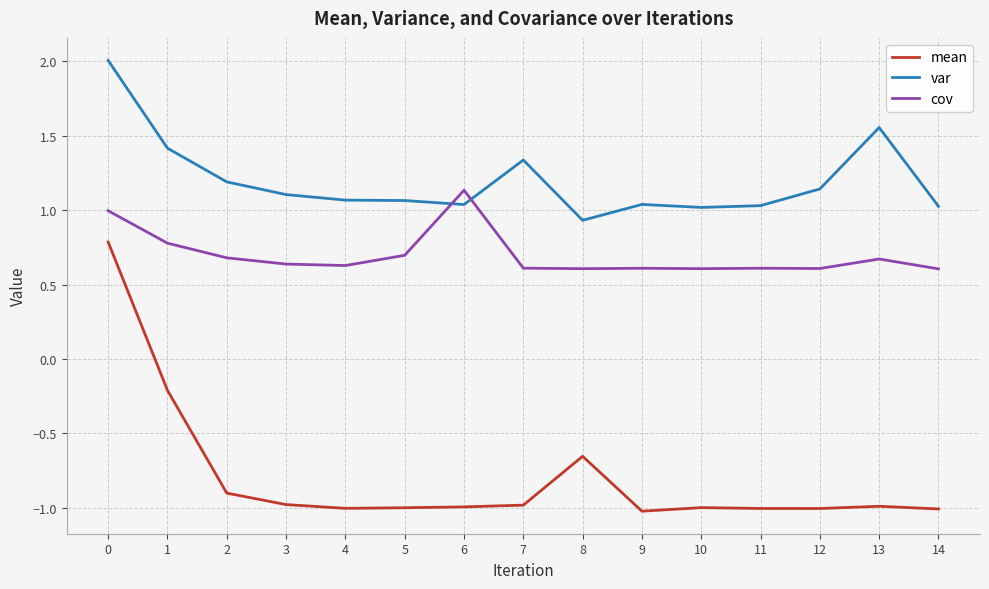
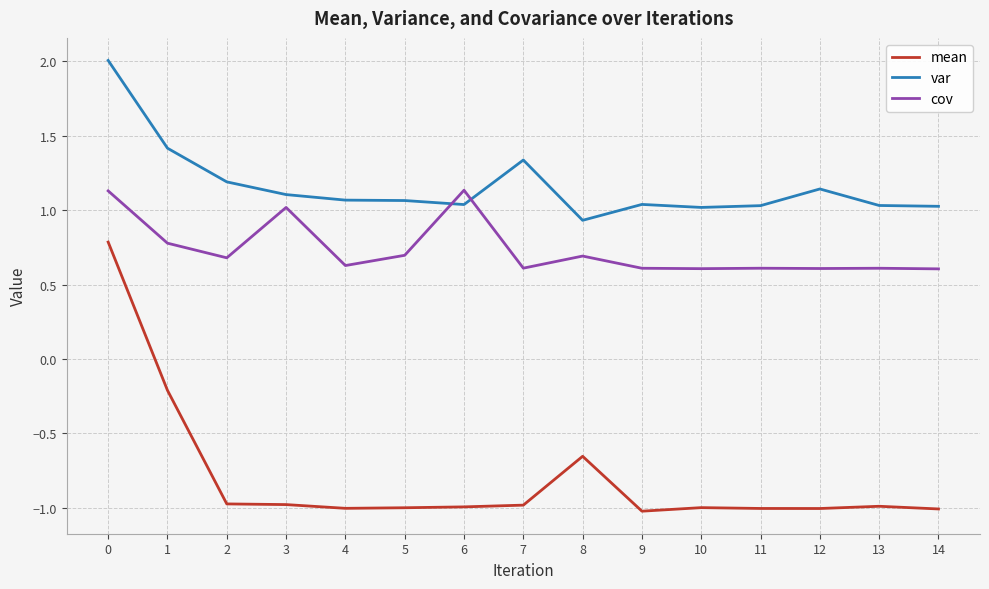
cov, 0: 1.00 -> 1.13
mean, 2: -0.90 -> -0.97
cov, 3: 0.64 -> 1.02
cov, 8: 0.61 -> 0.69
var, 13: 1.56 -> 1.03
cov, 13: 0.67 -> 0.61
